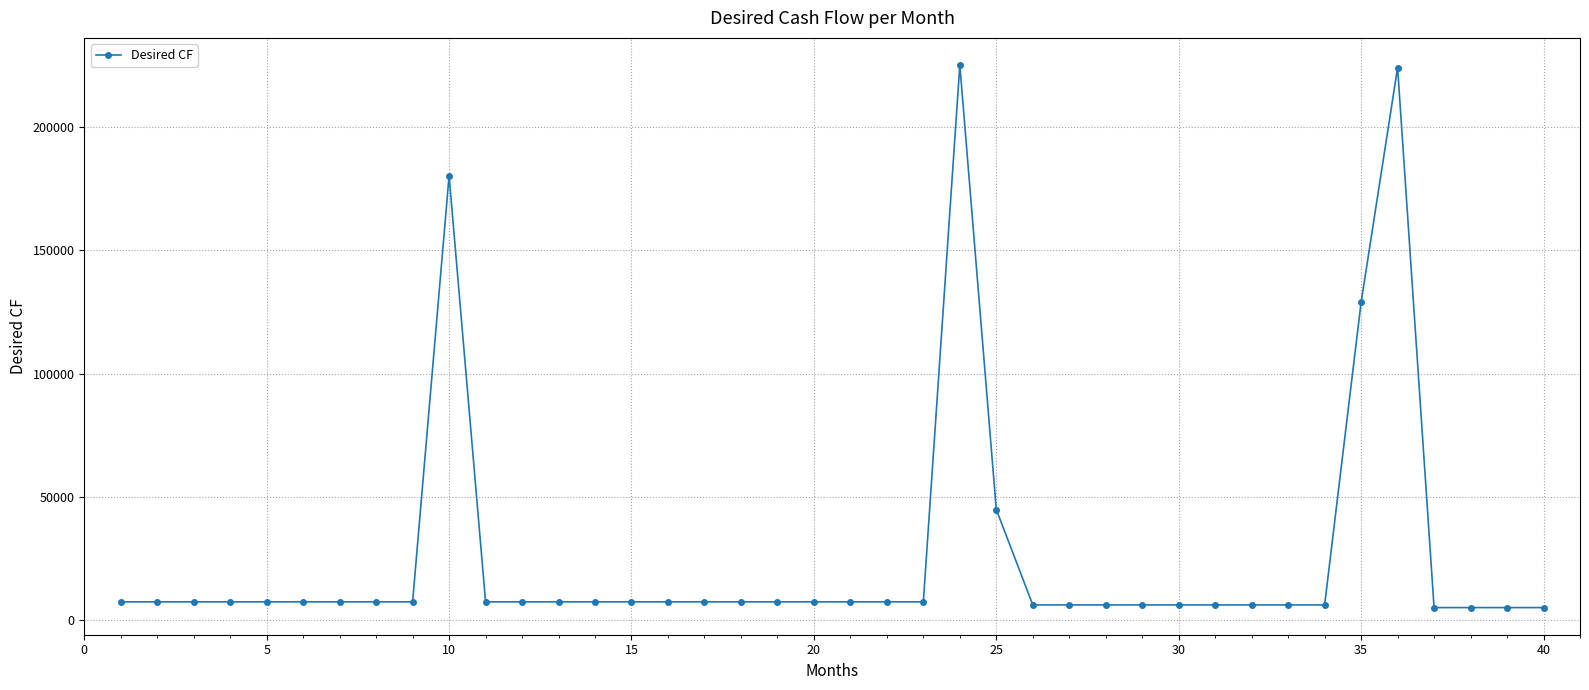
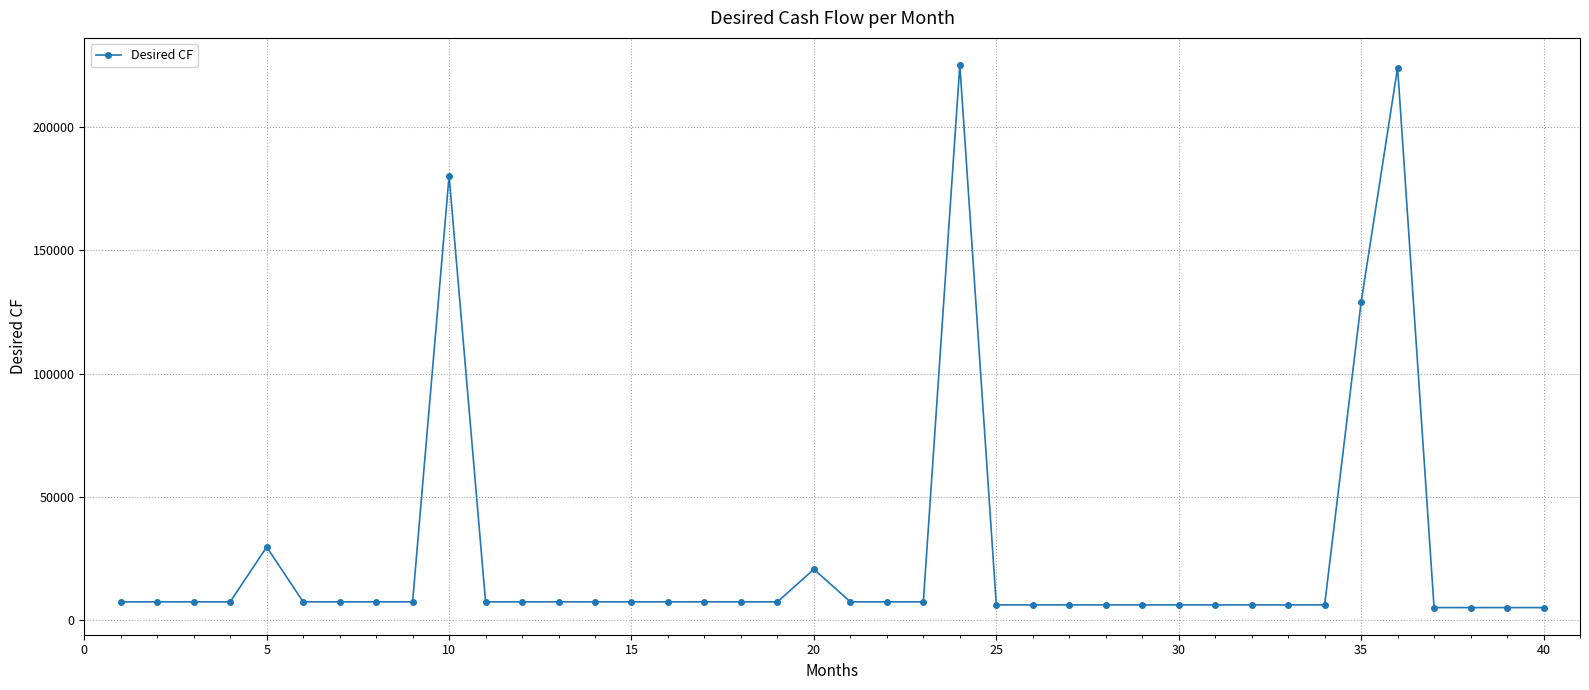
5: 7000 -> 30000
20: 7000 -> 21000
25: 45000 -> 6000
